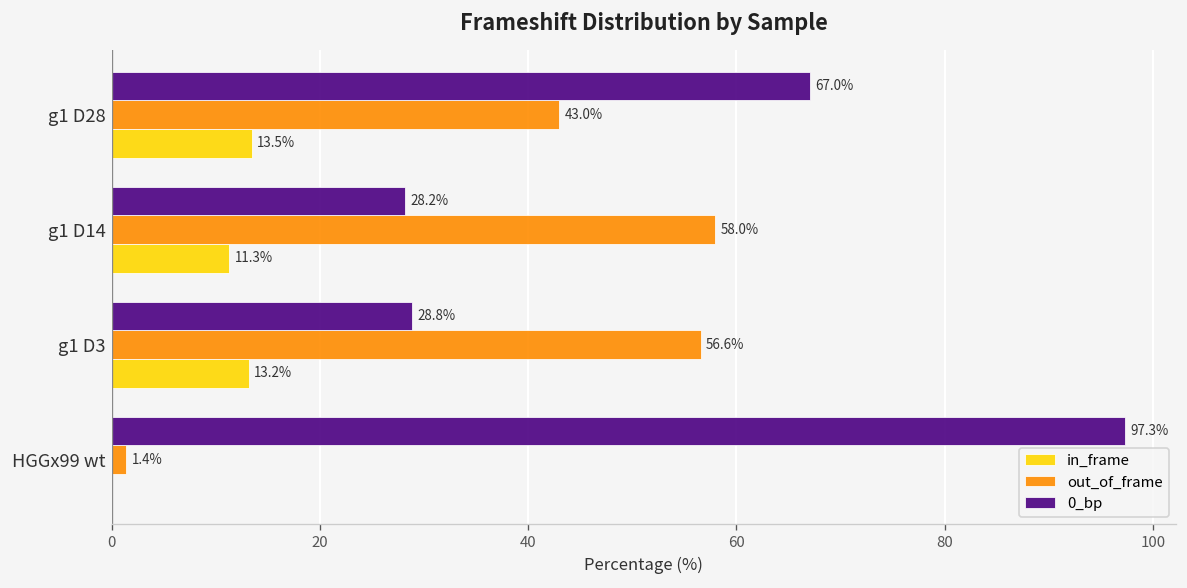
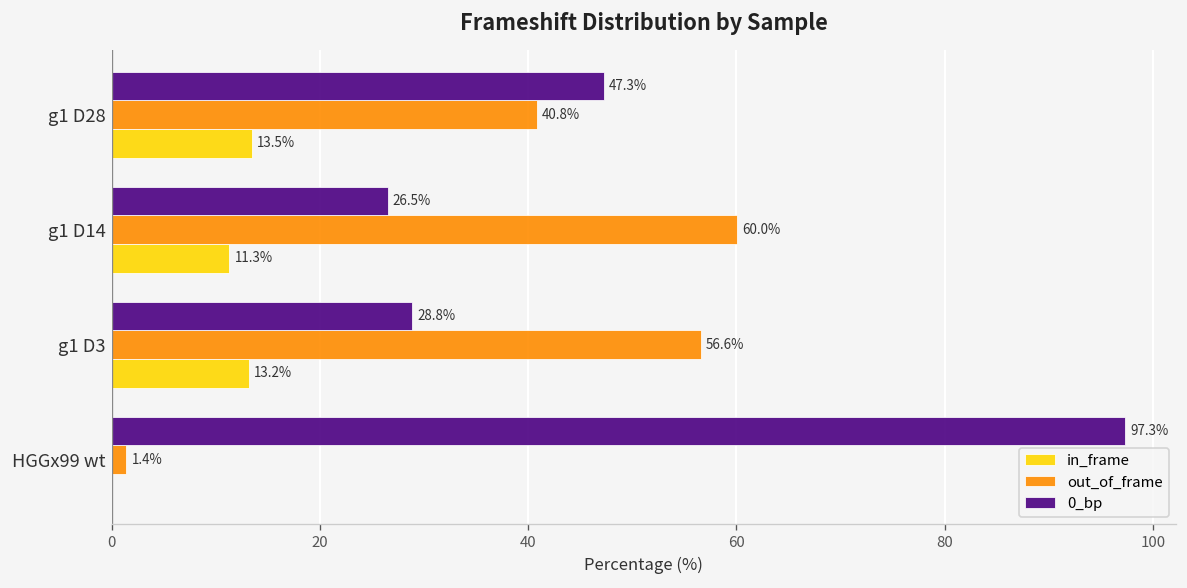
0_bp, g1 D28: 67.0% -> 47.3%
out_of_frame, g1 D28: 43.0% -> 40.8%
0_bp, g1 D14: 28.2% -> 26.5%
out_of_frame, g1 D14: 58.0% -> 60.0%
